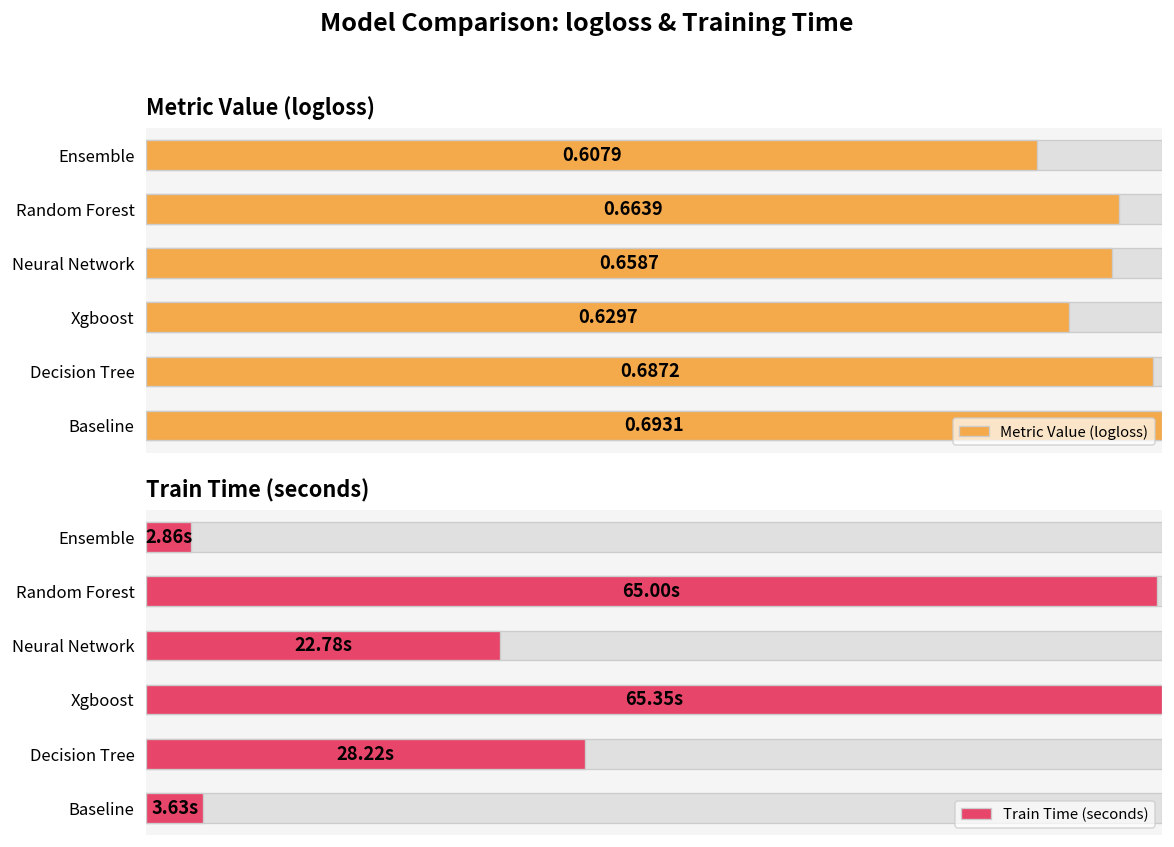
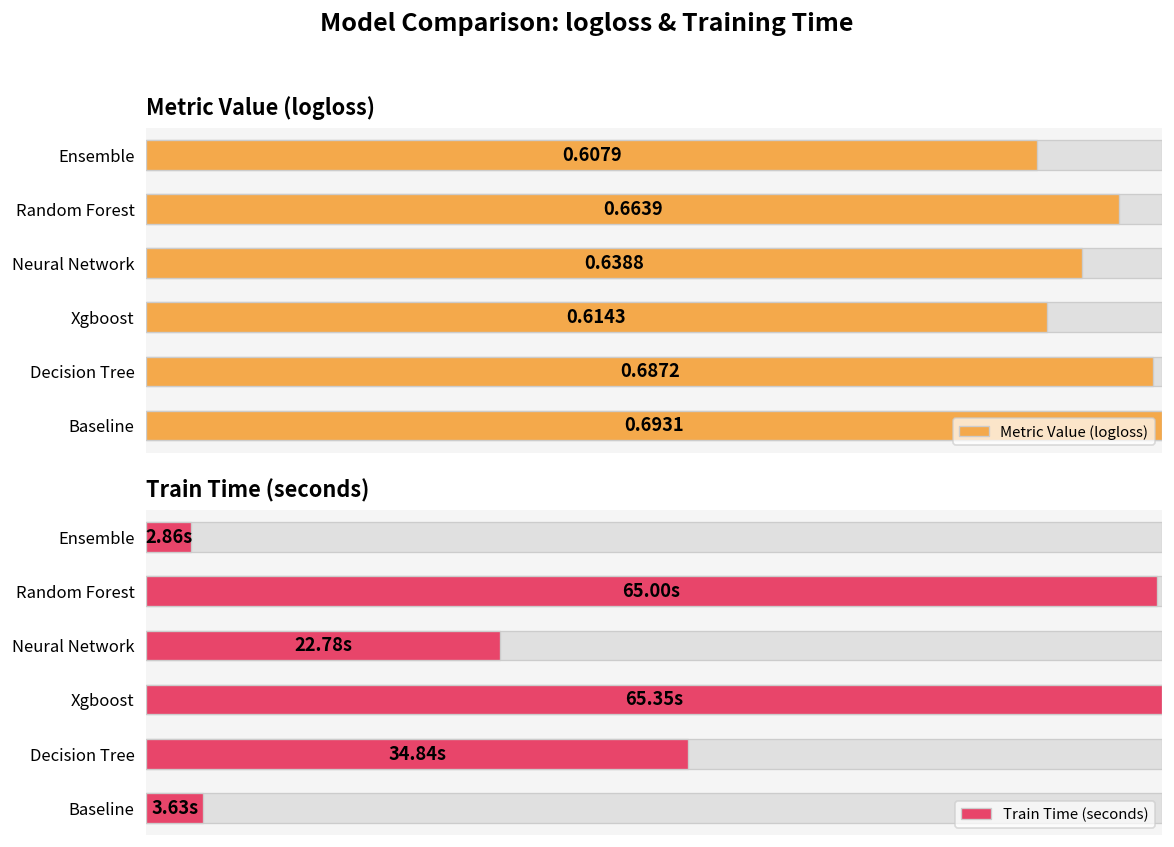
Metric Value (logloss), Metric Value (logloss), Neural Network: 0.6587 -> 0.6388
Metric Value (logloss), Metric Value (logloss), Xgboost: 0.6297 -> 0.6143
Train Time (seconds), Train Time (seconds), Decision Tree: 28.22s -> 34.84s
